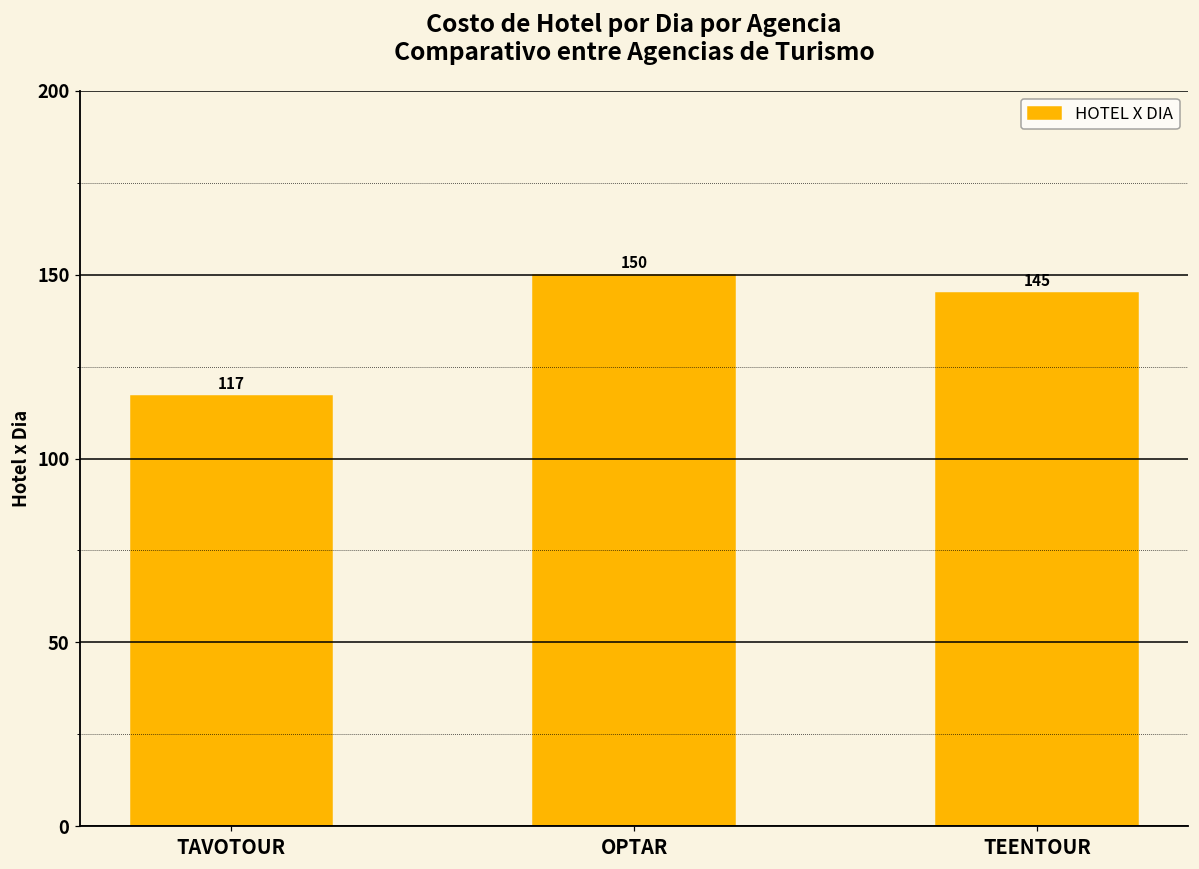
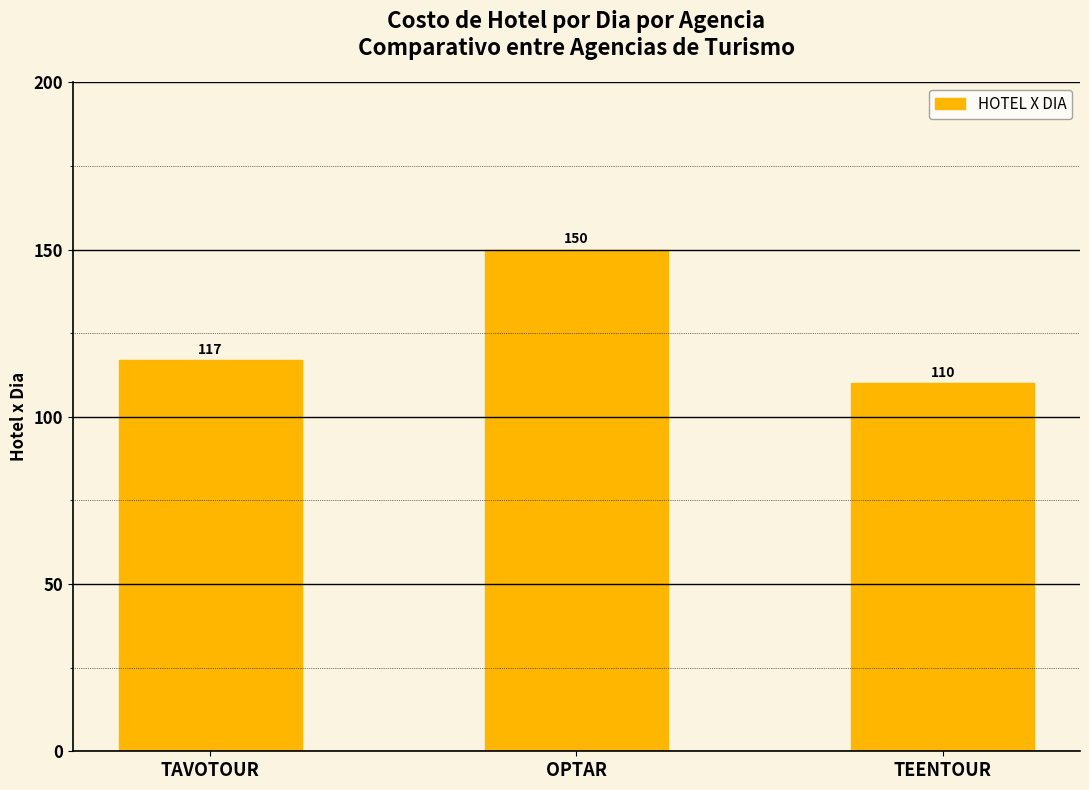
TEENTOUR: 145 -> 110
